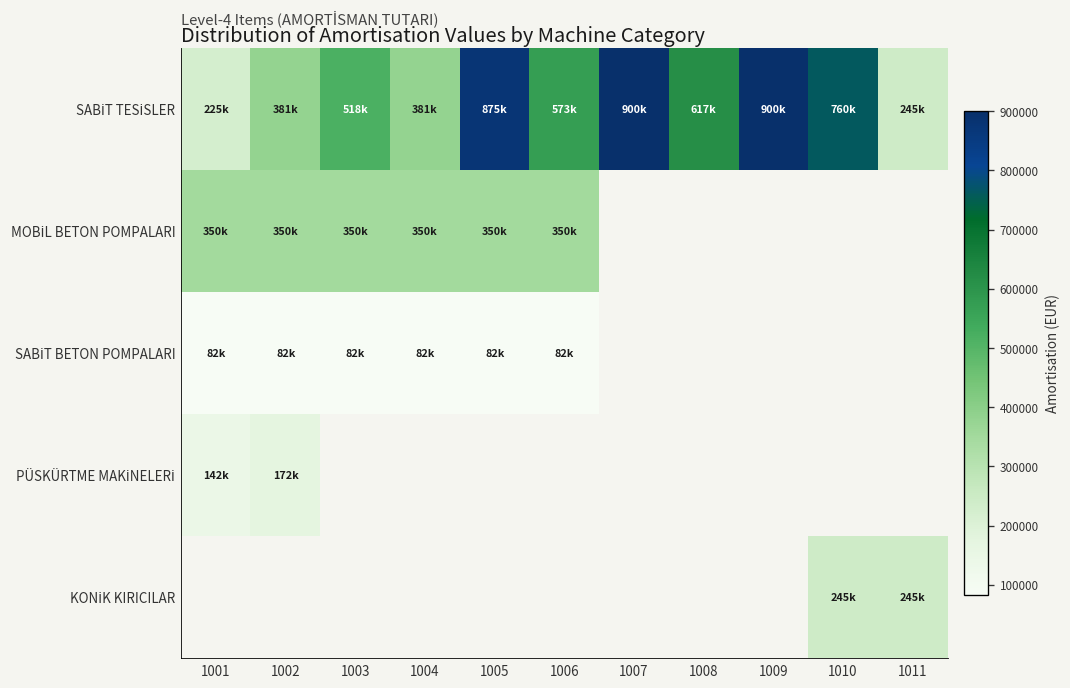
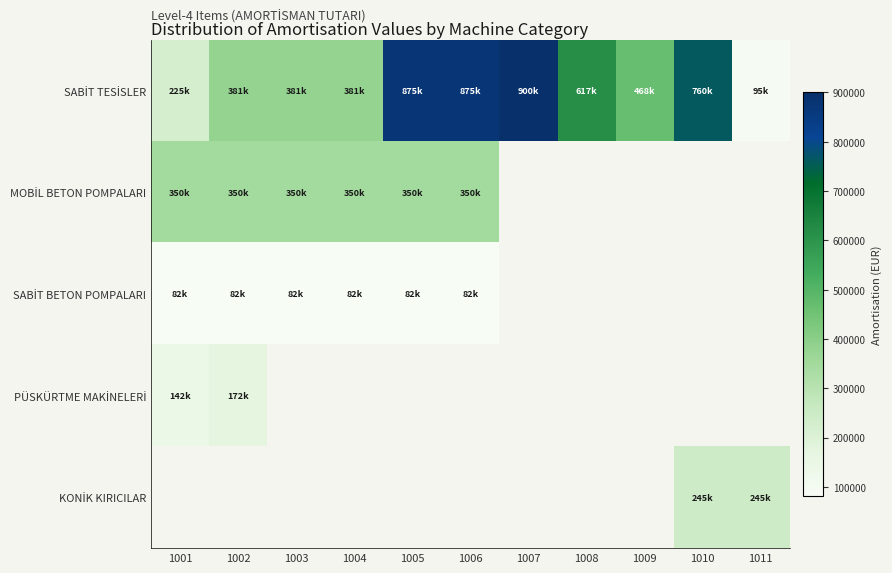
SABİT TESİSLER, 1003: 518k -> 381k
SABİT TESİSLER, 1006: 573k -> 875k
SABİT TESİSLER, 1009: 900k -> 468k
SABİT TESİSLER, 1011: 245k -> 95k
